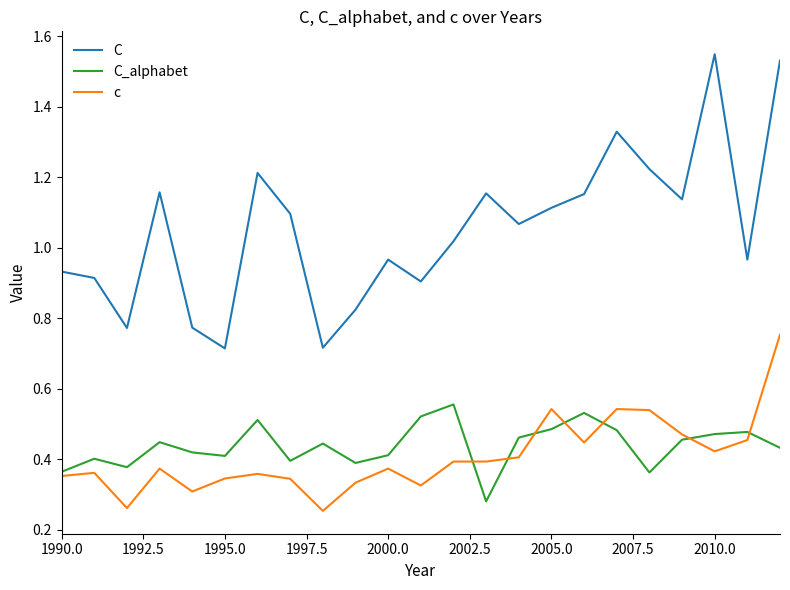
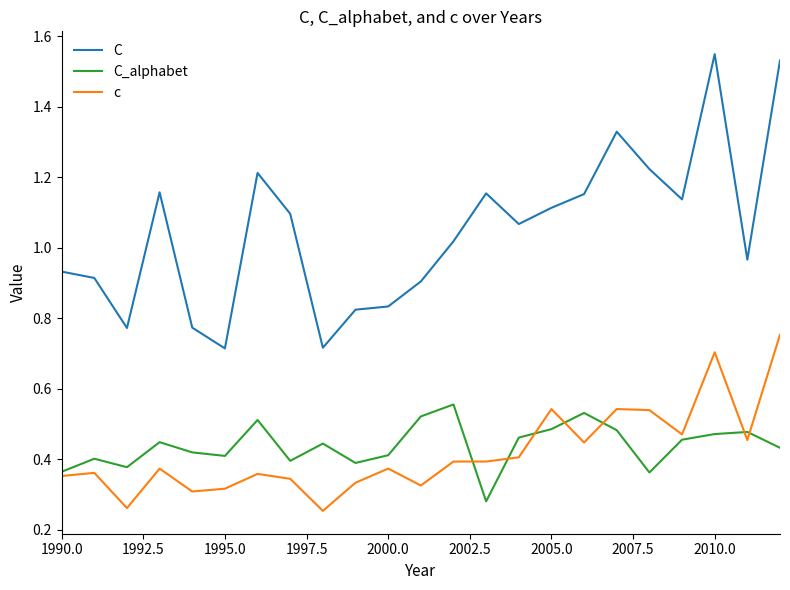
c, 1995.0: 0.35 -> 0.32
C, 2000.0: 0.97 -> 0.83
c, 2010.0: 0.42 -> 0.70
